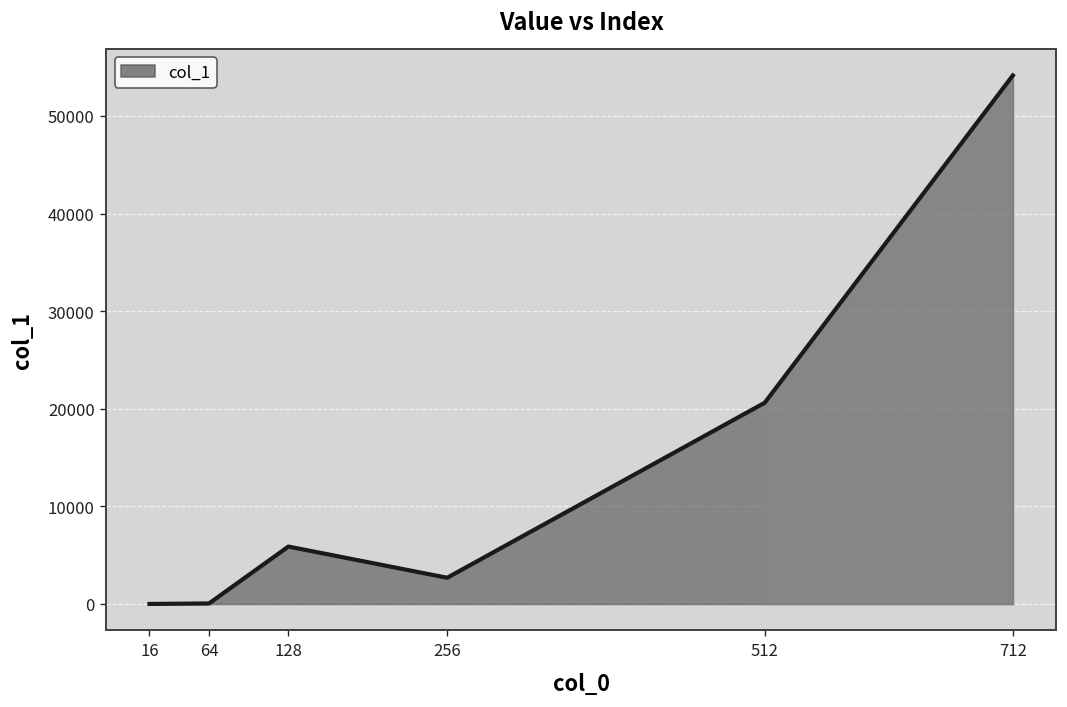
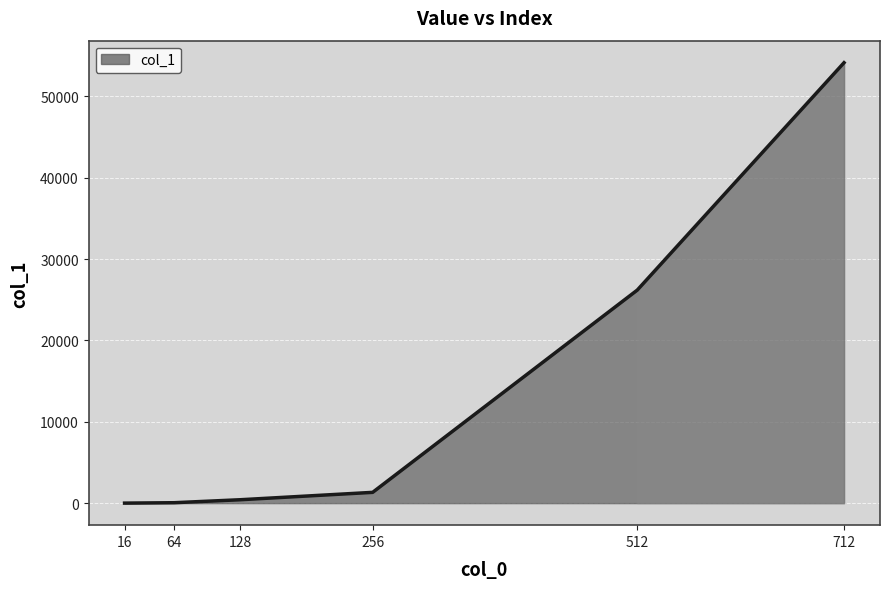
col_1, 128: 6000 -> 0
col_1, 256: 3000 -> 1000
col_1, 512: 21000 -> 26000
